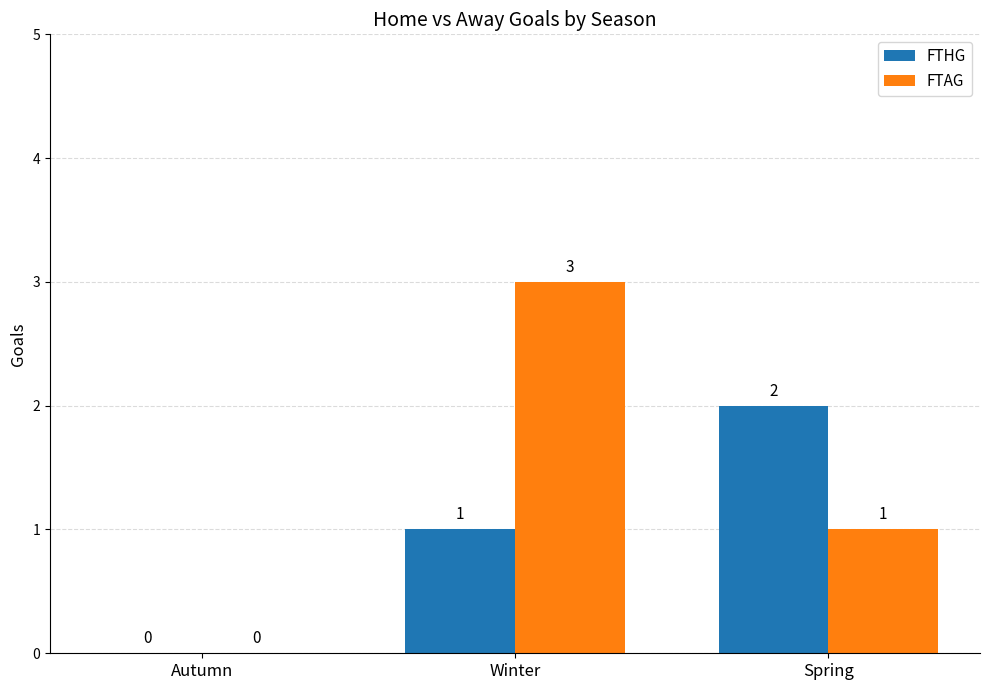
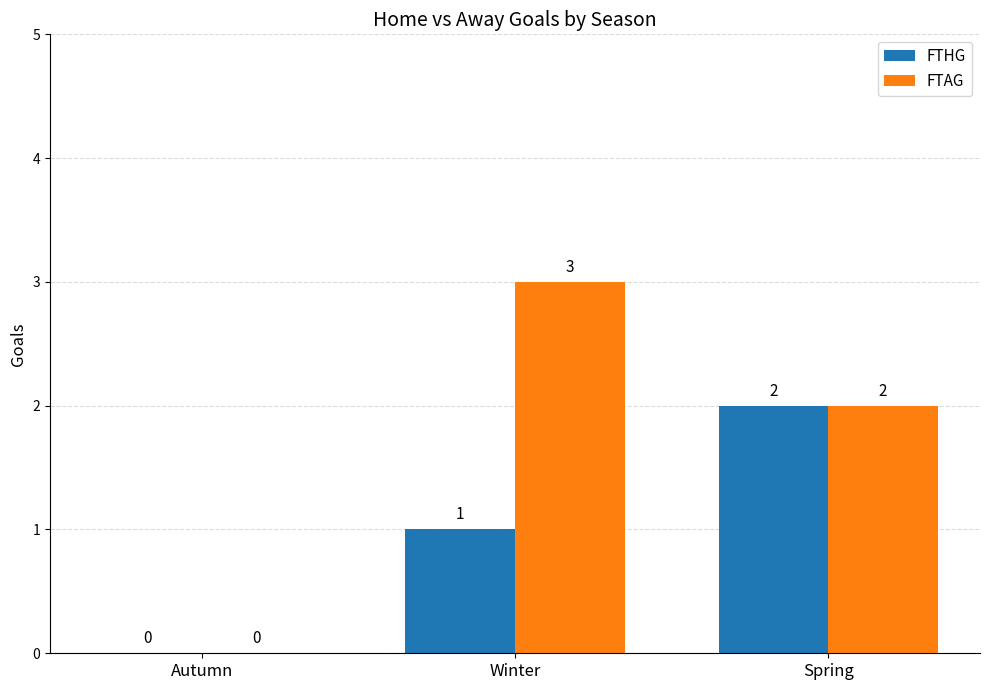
FTAG, Spring: 1 -> 2
